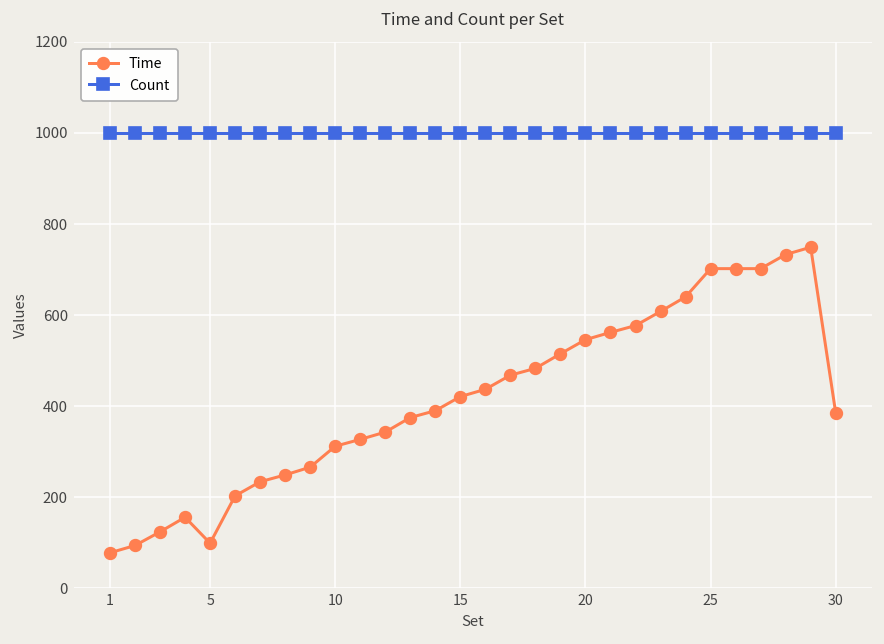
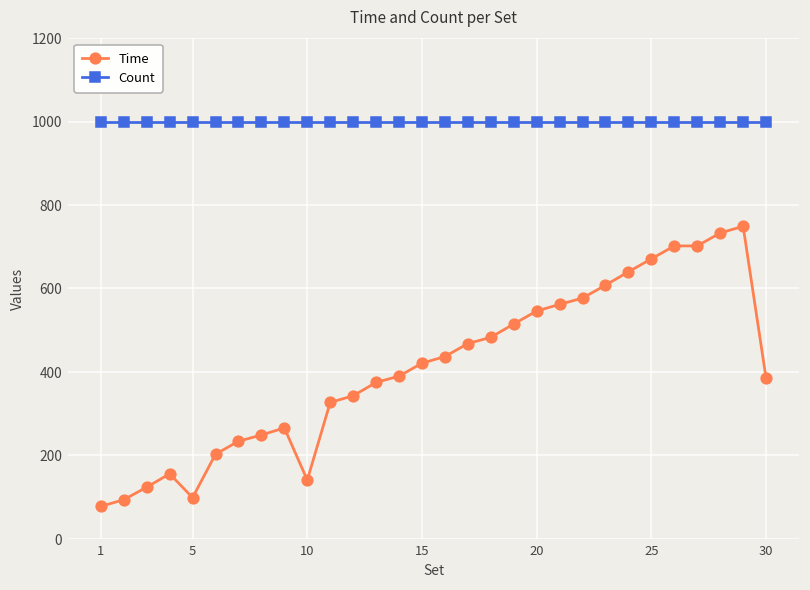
Time, 10: 310 -> 140
Time, 25: 700 -> 670
